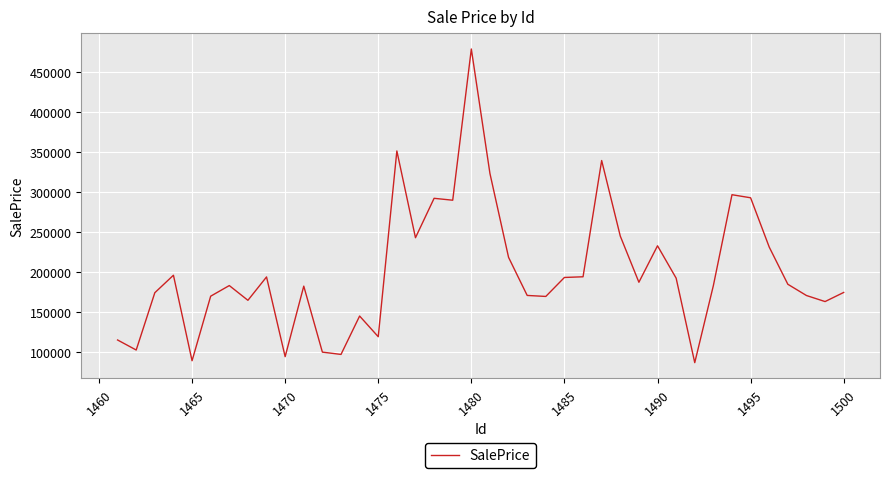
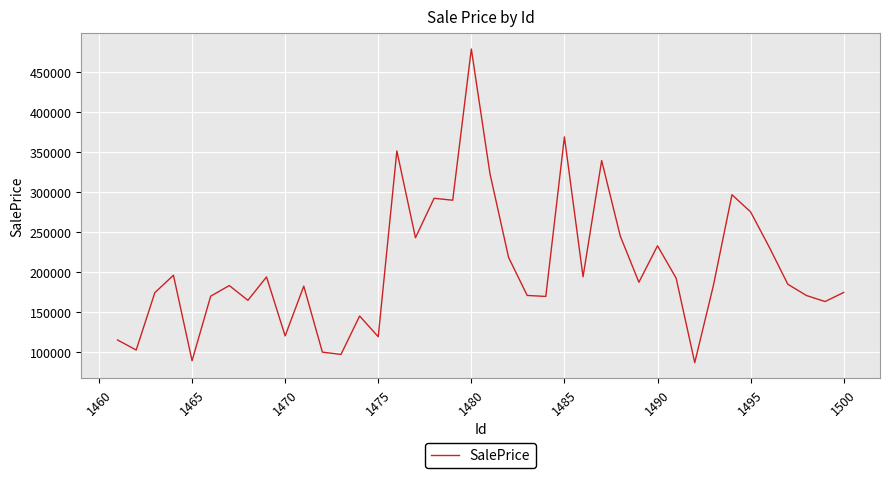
1470: 90000 -> 120000
1485: 190000 -> 370000
1495: 290000 -> 270000
